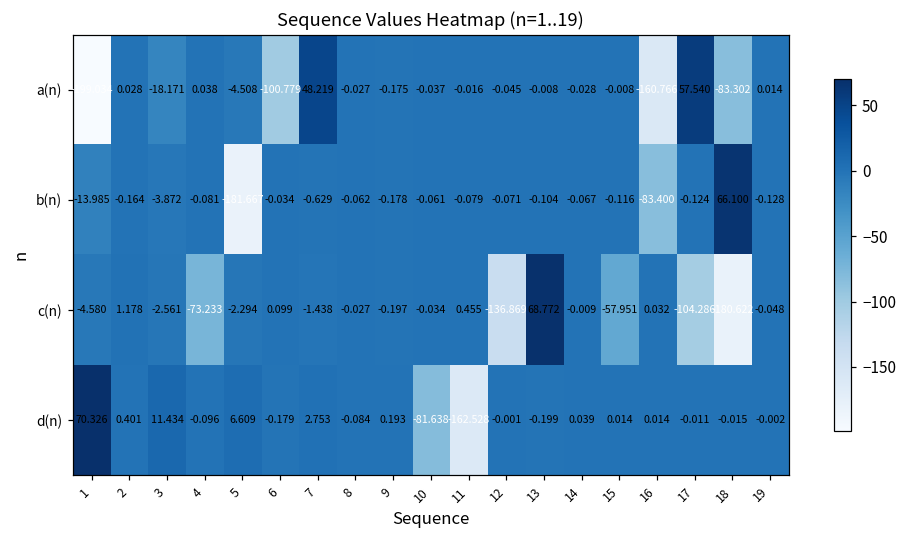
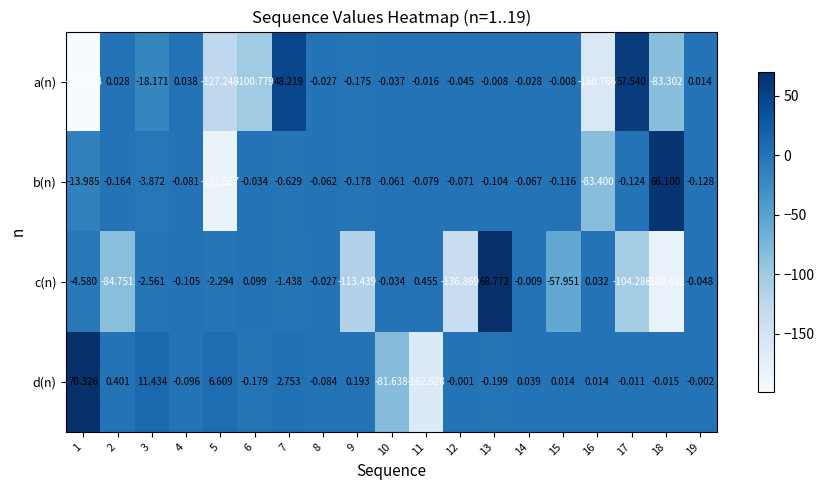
a(n), 5: -4.508 -> -127.248
c(n), 2: 1.178 -> -84.751
c(n), 4: -73.233 -> -0.105
c(n), 9: -0.197 -> -113.439
